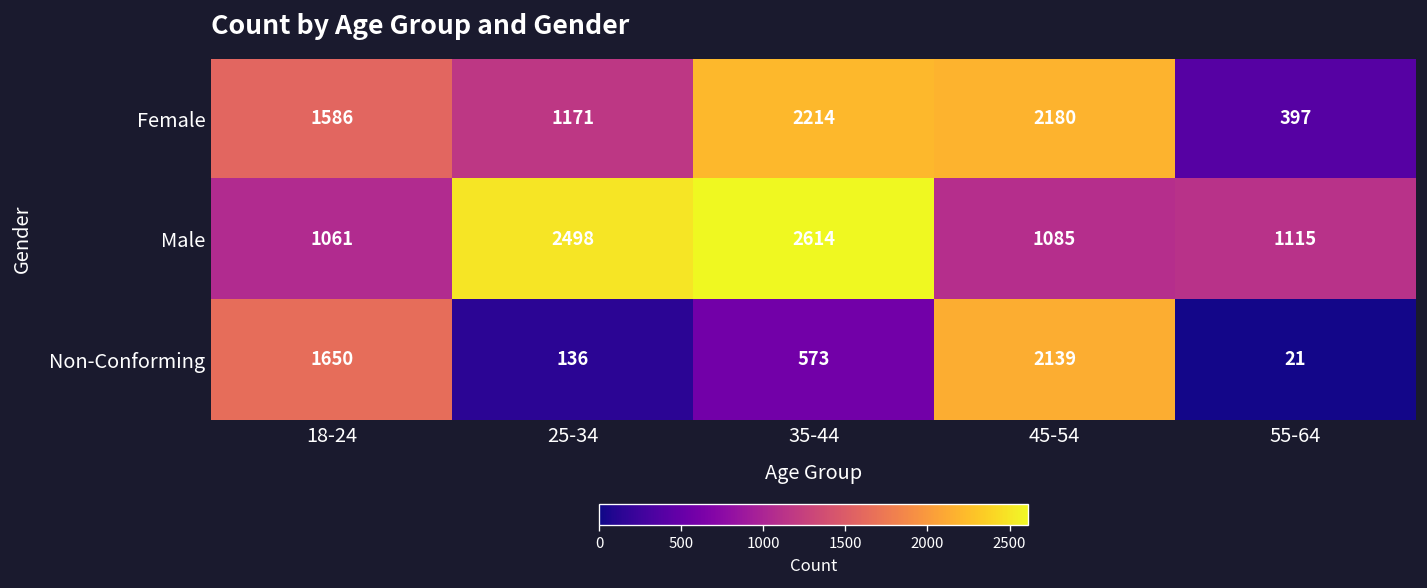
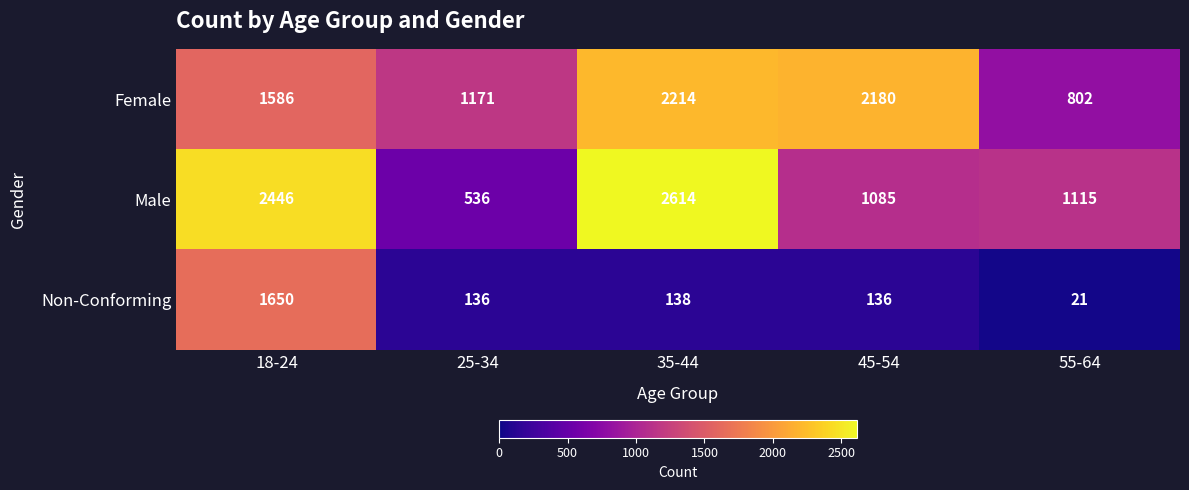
Female, 55-64: 397 -> 802
Male, 18-24: 1061 -> 2446
Male, 25-34: 2498 -> 536
Non-Conforming, 35-44: 573 -> 138
Non-Conforming, 45-54: 2139 -> 136
